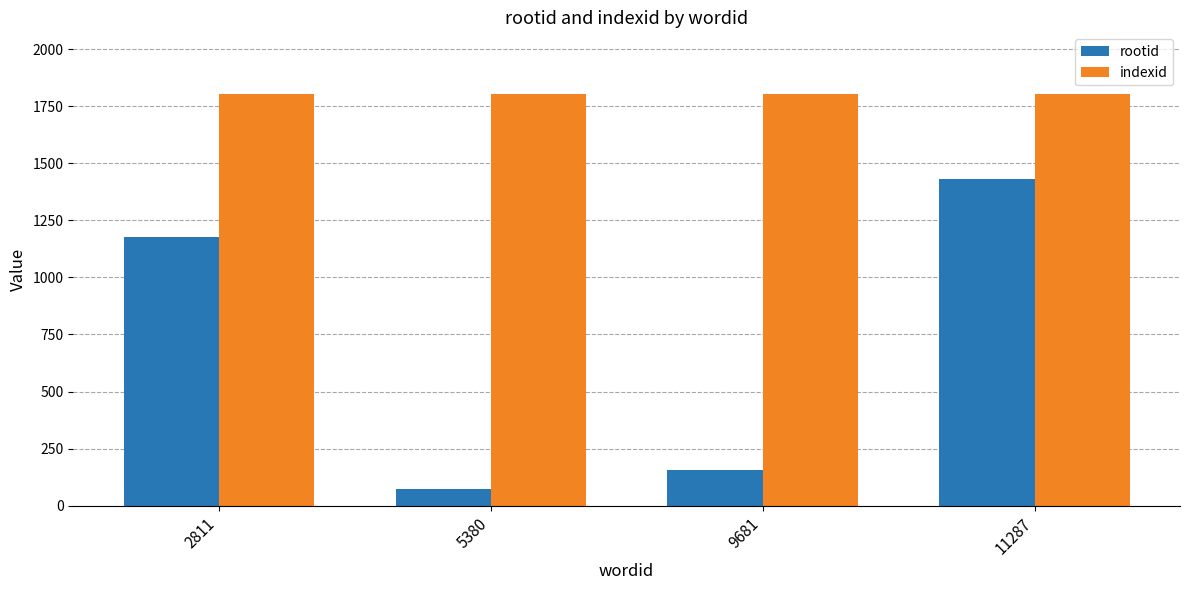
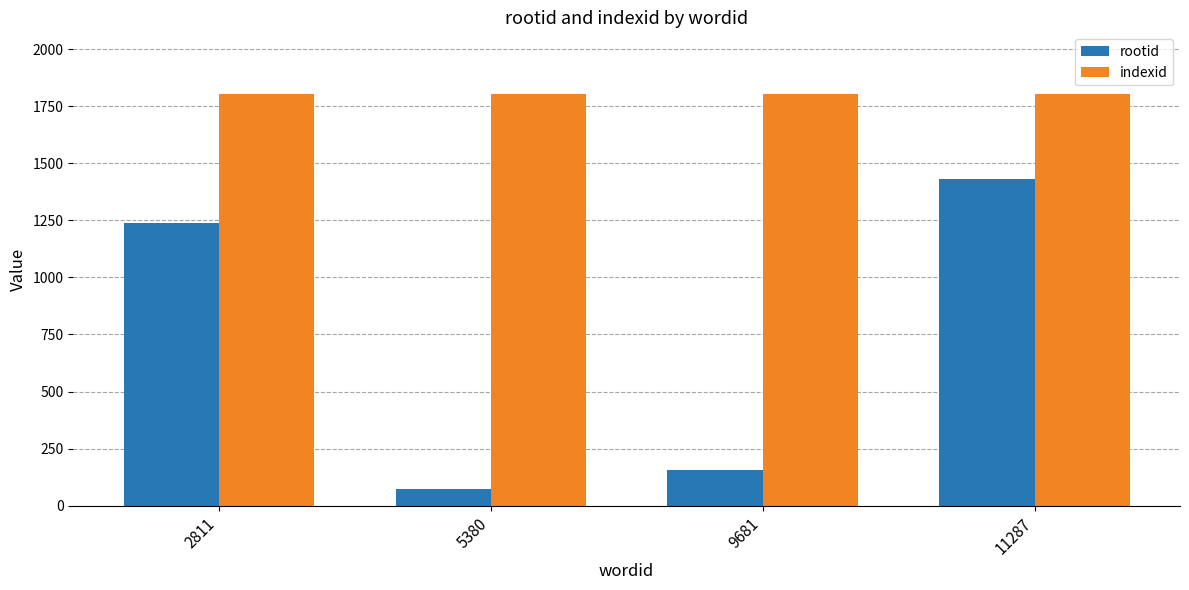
rootid, 2811: 1180 -> 1240
